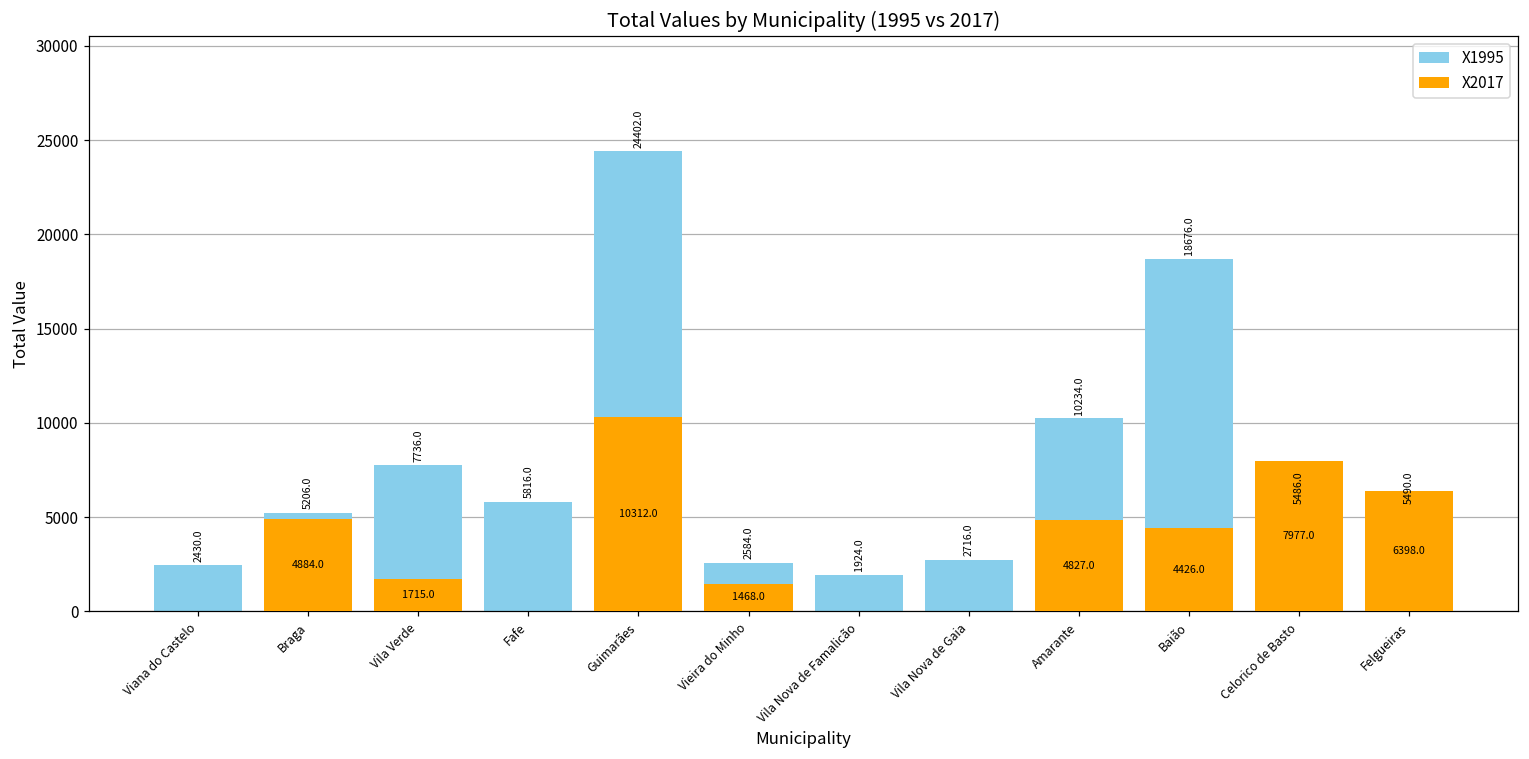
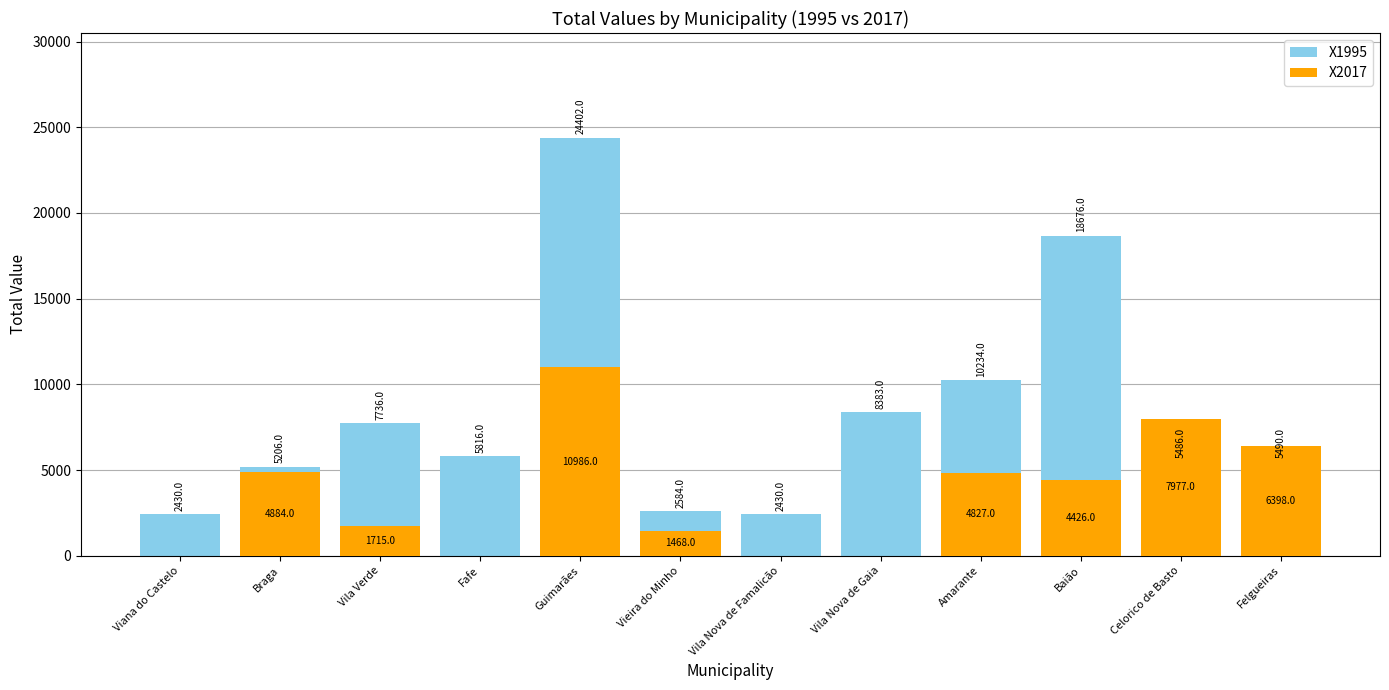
X2017, Guimarães: 10312.0 -> 10986.0
X1995, Vila Nova de Famalicão: 1924.0 -> 2430.0
X1995, Vila Nova de Gaia: 2716.0 -> 8383.0
